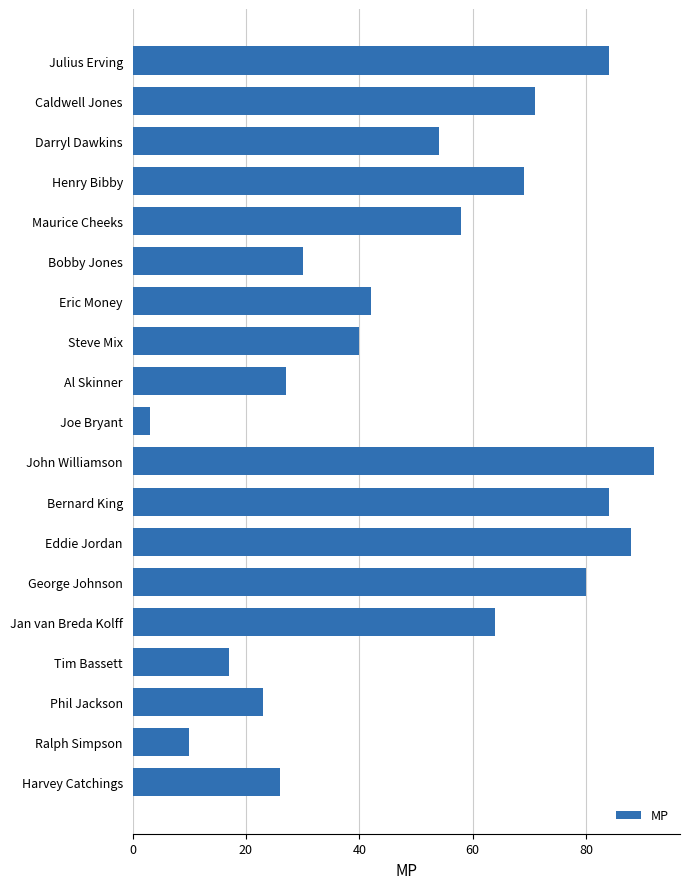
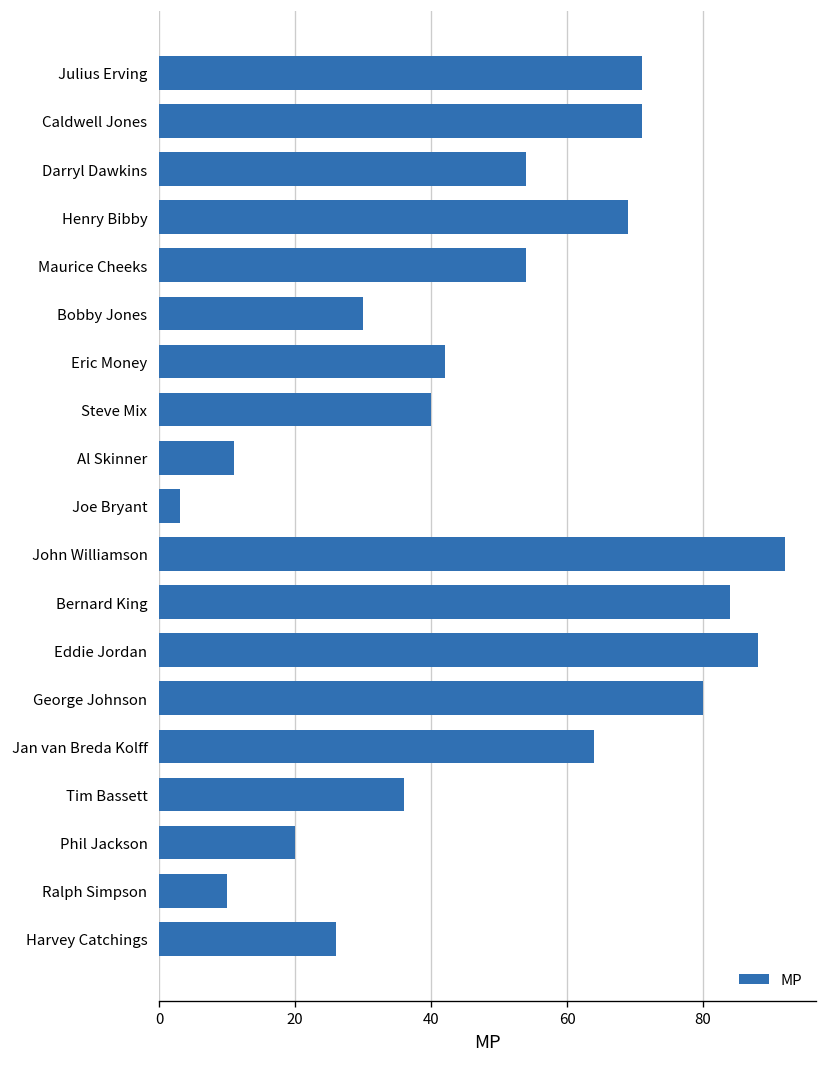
Julius Erving: 84 -> 71
Maurice Cheeks: 58 -> 54
Al Skinner: 27 -> 11
Tim Bassett: 17 -> 36
Phil Jackson: 23 -> 20
